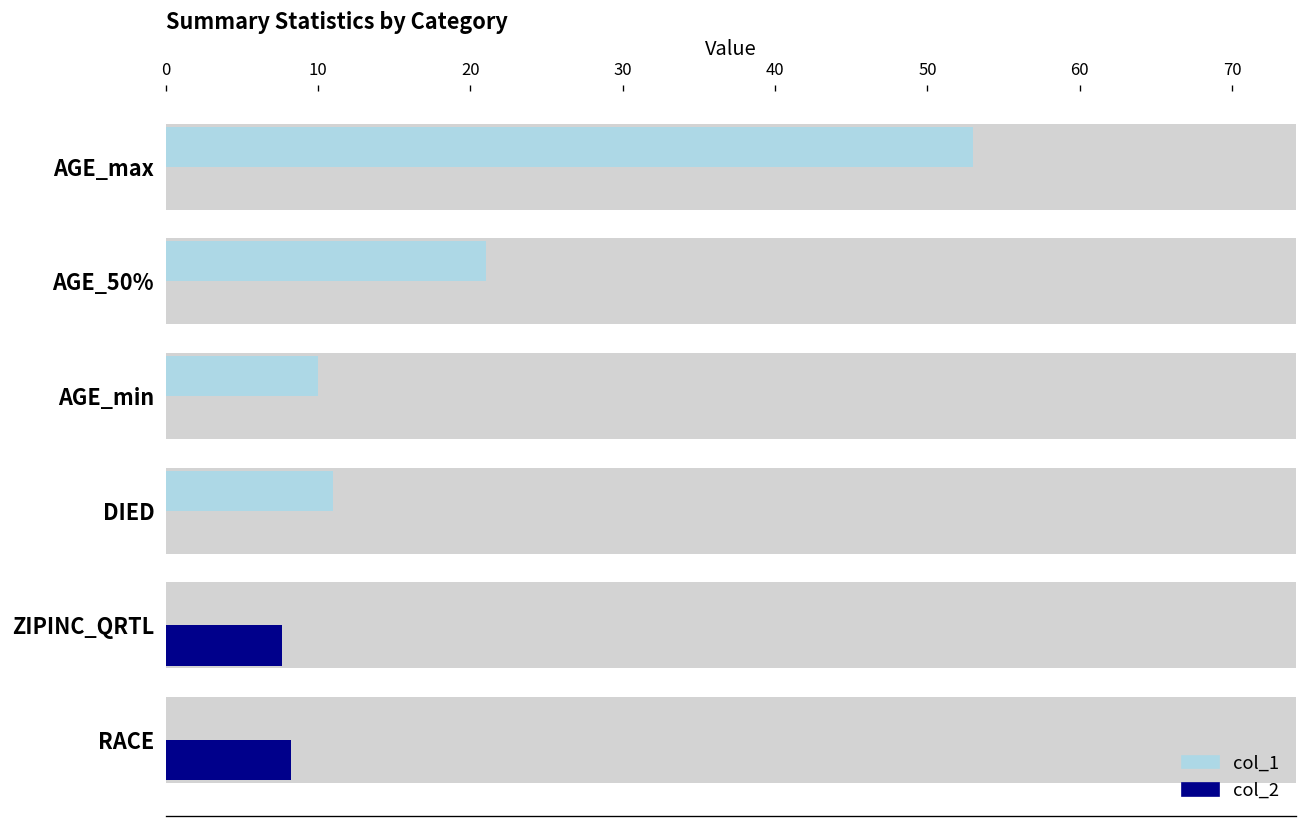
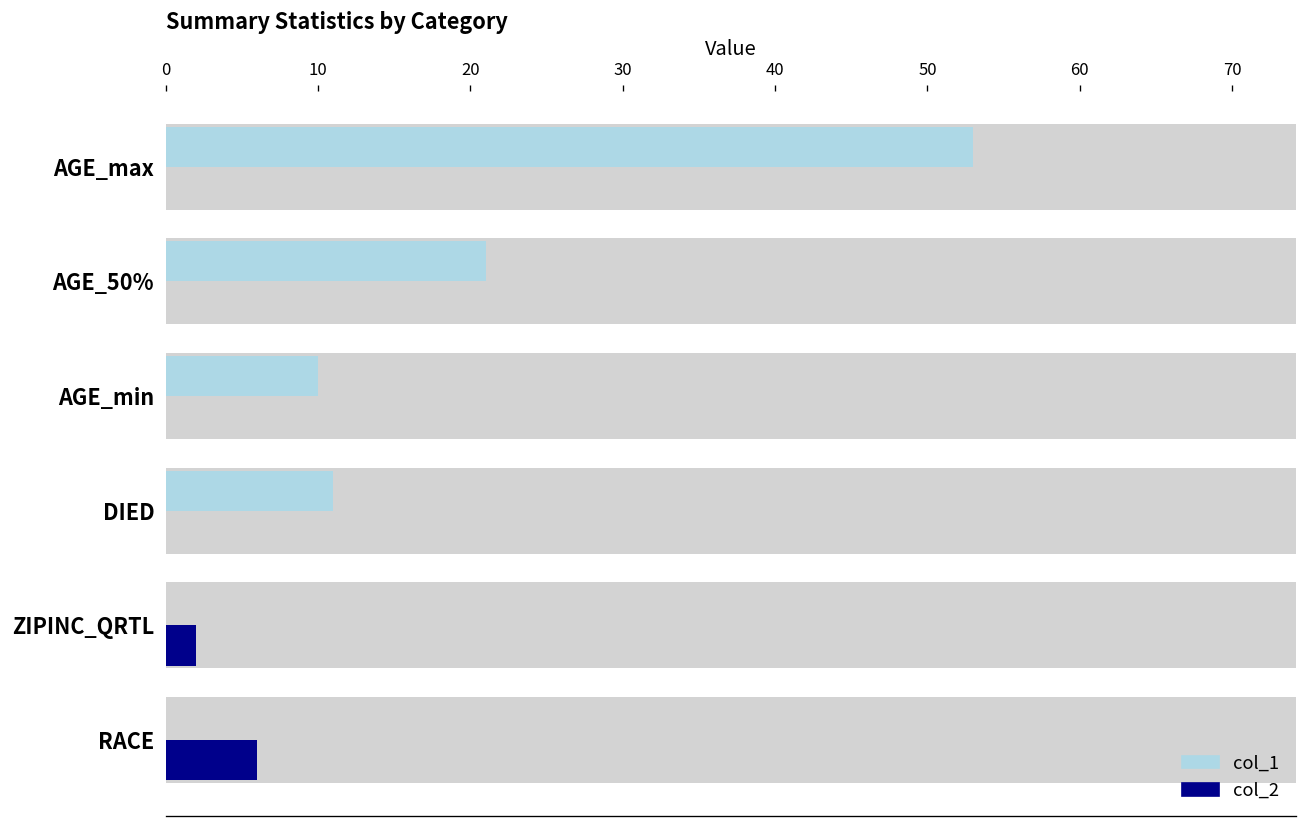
col_2, ZIPINC_QRTL: 7.6 -> 2.0
col_2, RACE: 8.2 -> 6.0
